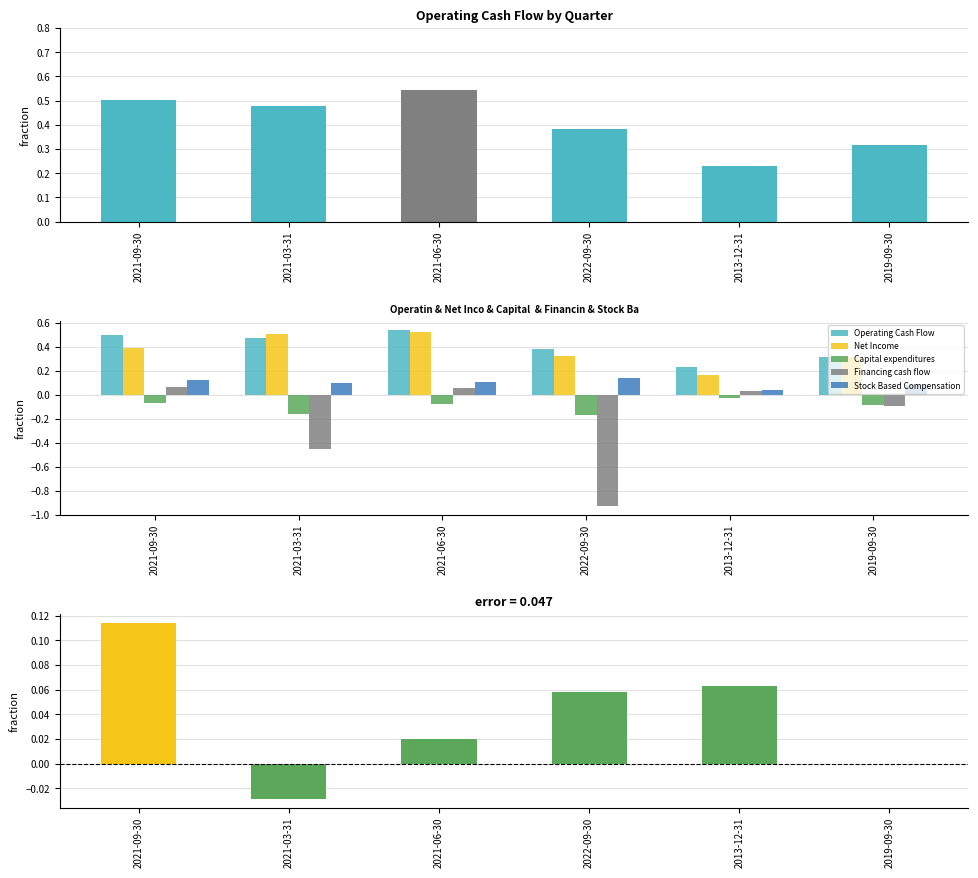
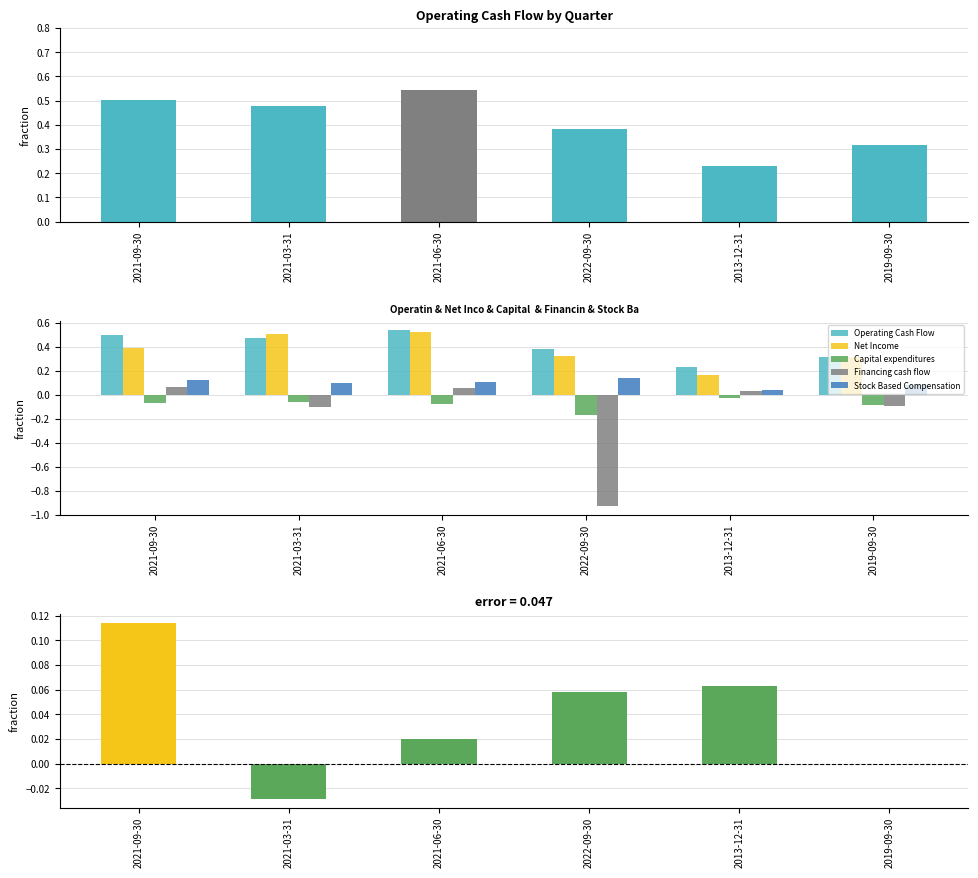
Operatin & Net Inco & Capital & Financin & Stock Ba, Capital expenditures, 2021-03-31: -0.16 -> -0.06
Operatin & Net Inco & Capital & Financin & Stock Ba, Financing cash flow, 2021-03-31: -0.45 -> -0.10
